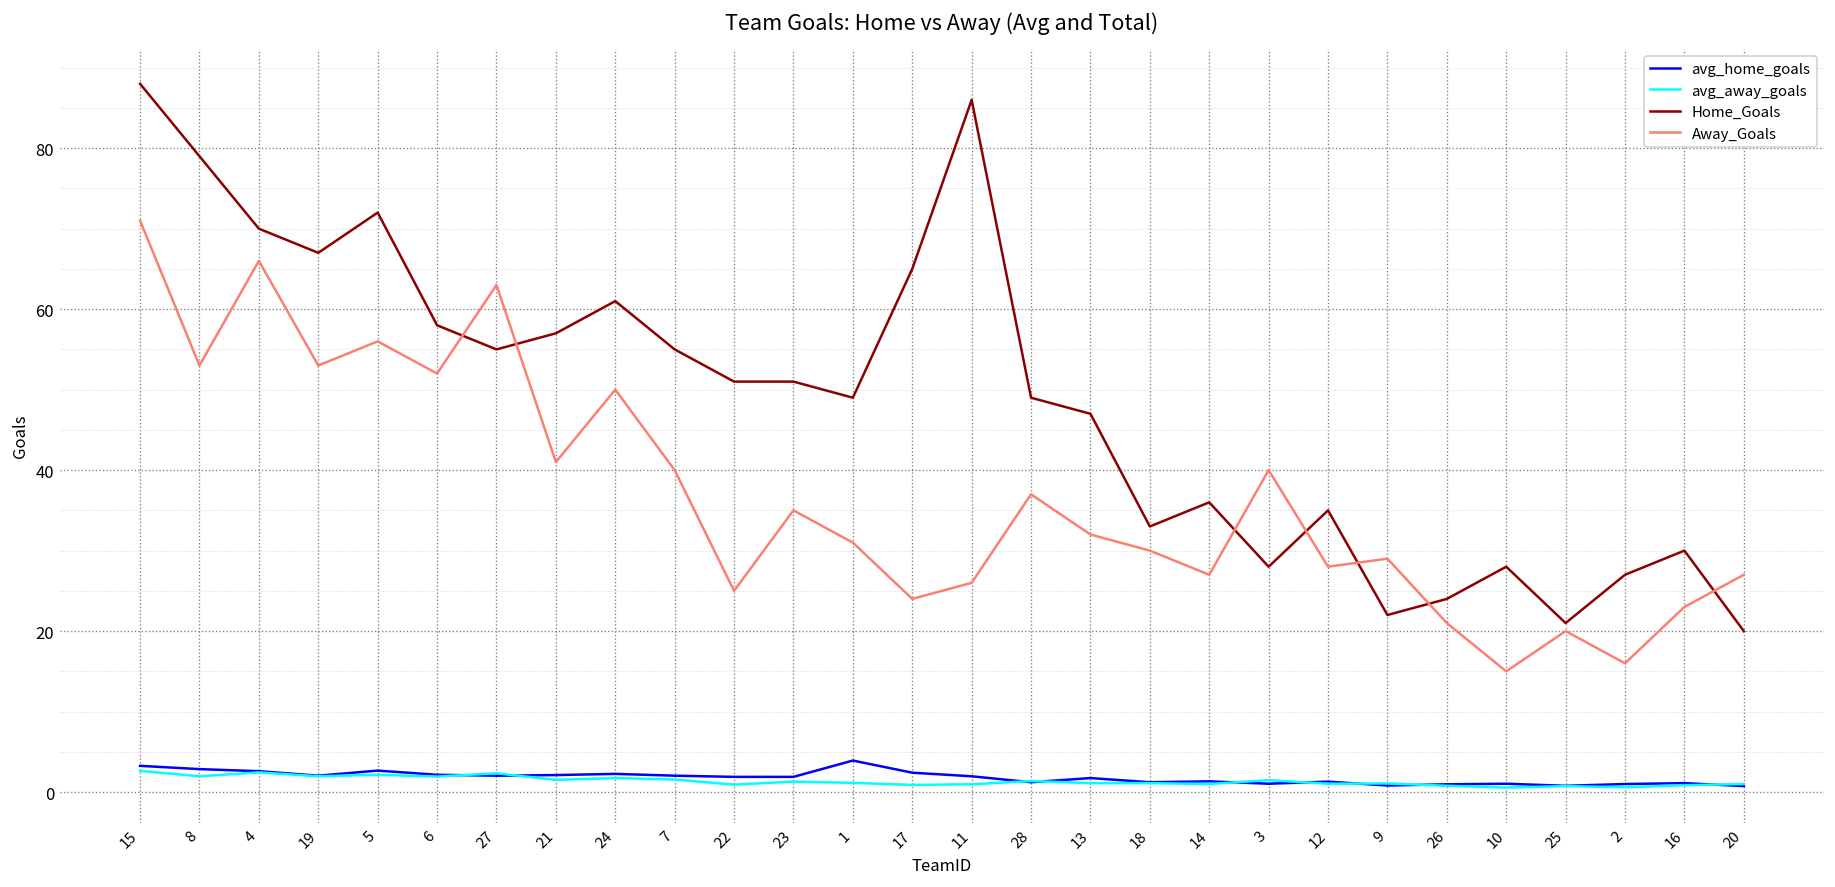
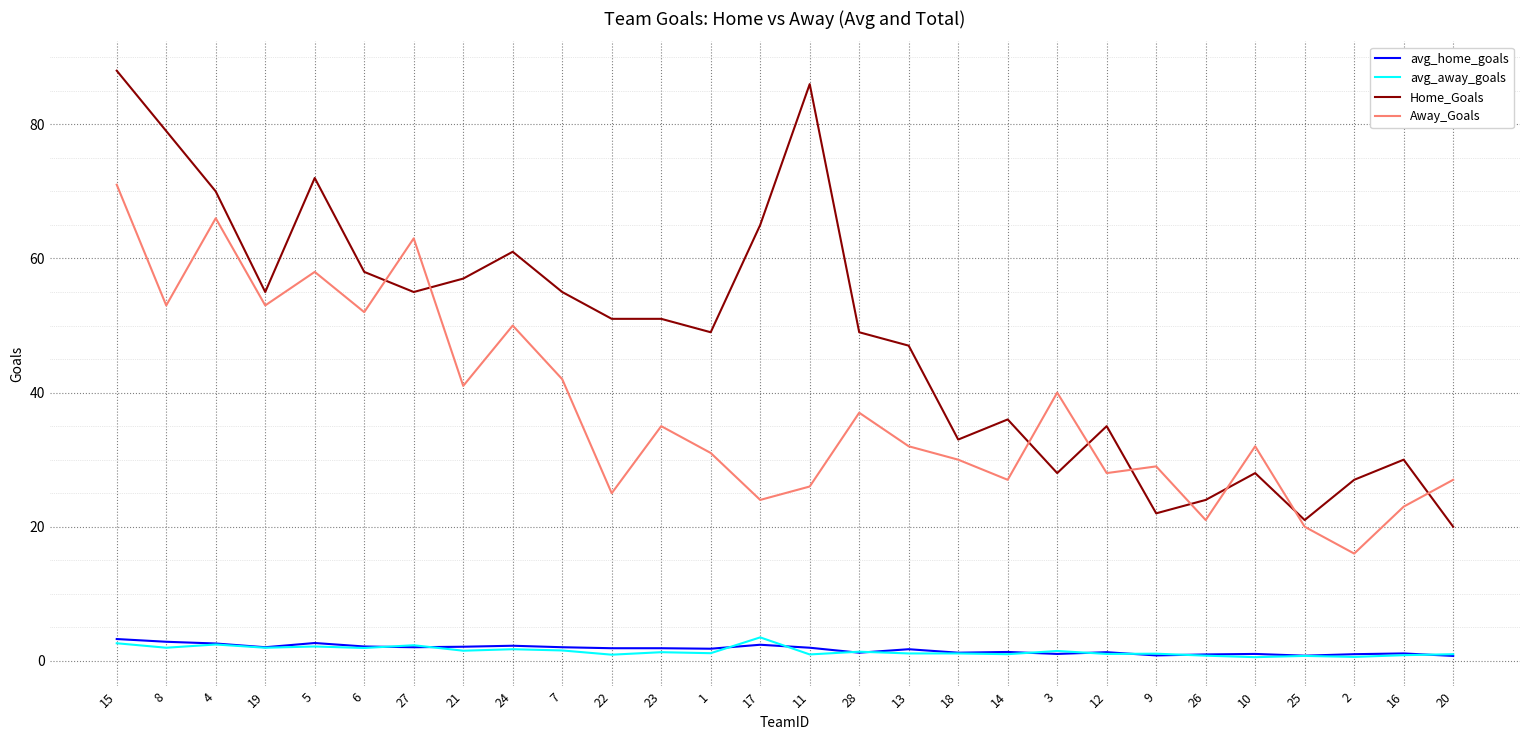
Home_Goals, 19: 67 -> 55
Away_Goals, 5: 56 -> 58
Away_Goals, 7: 40 -> 42
avg_home_goals, 1: 4 -> 2
avg_away_goals, 17: 1 -> 4
Away_Goals, 10: 15 -> 32
